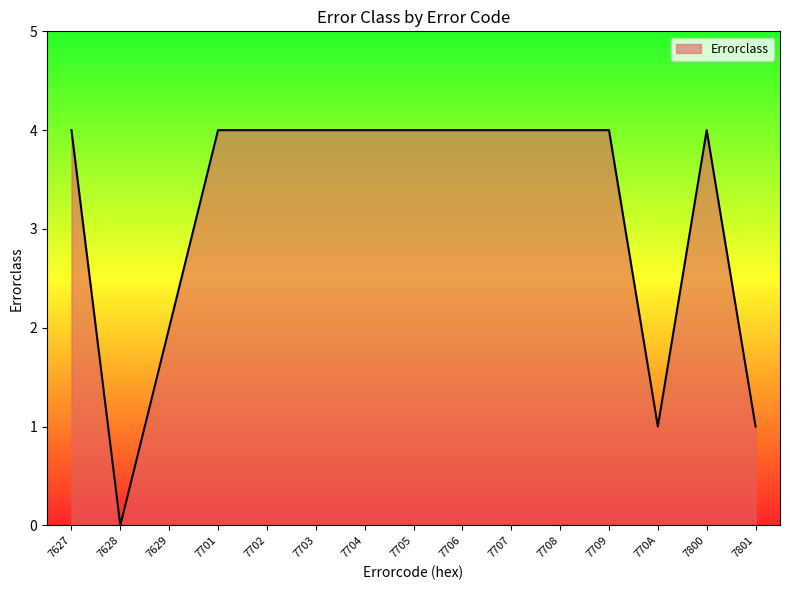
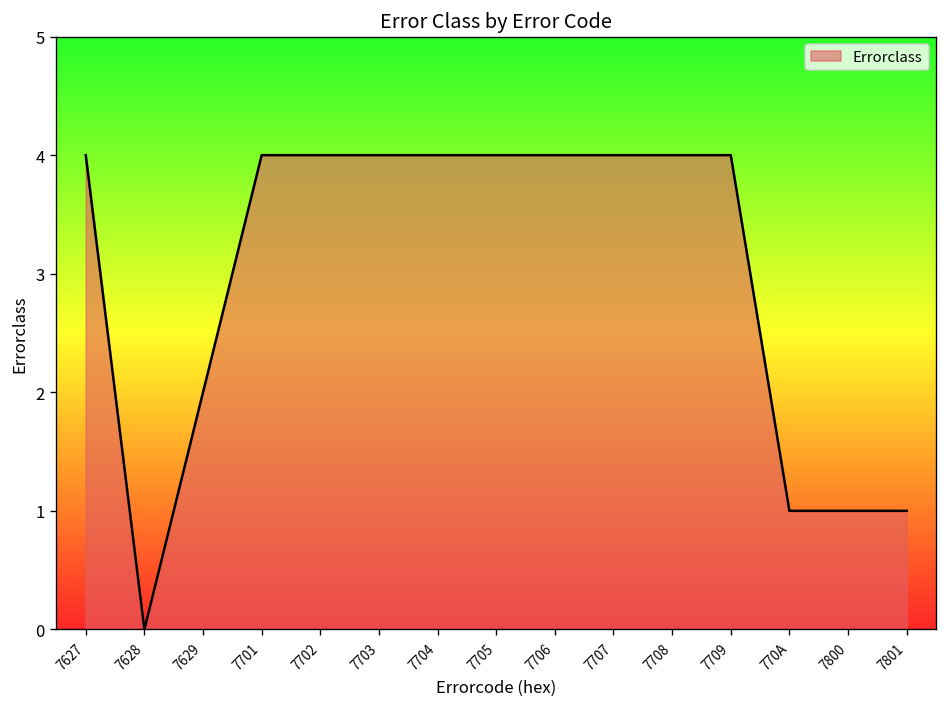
7800: 4 -> 1
